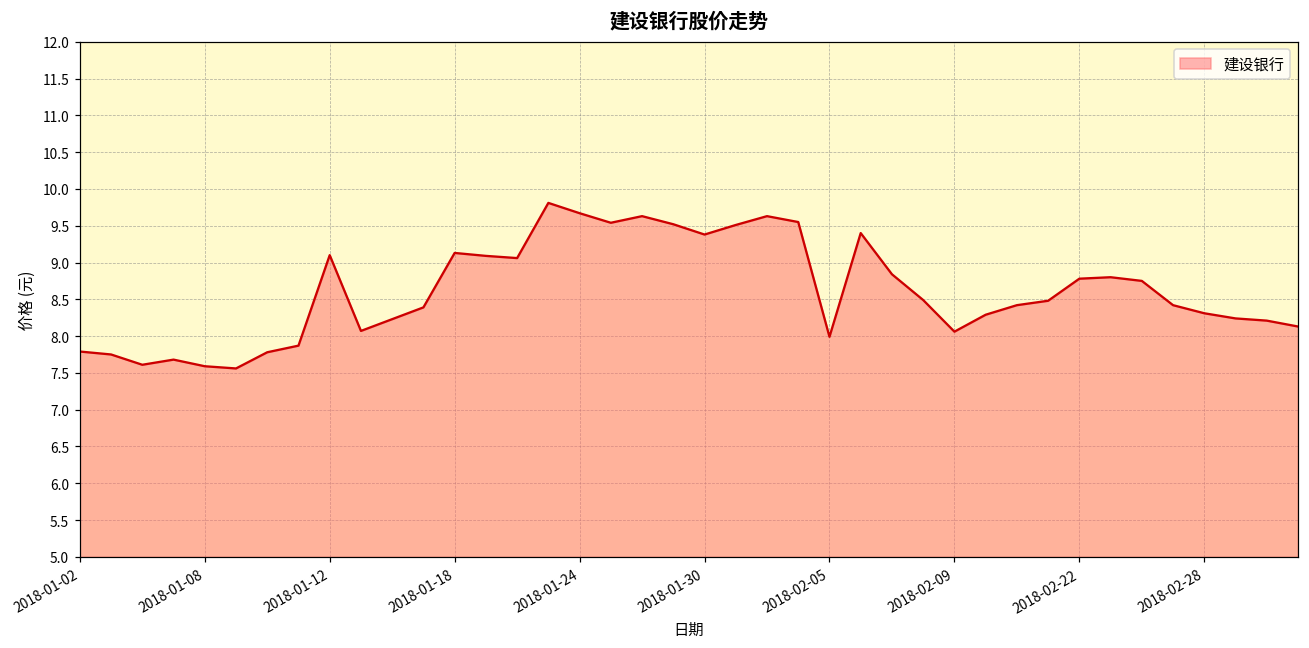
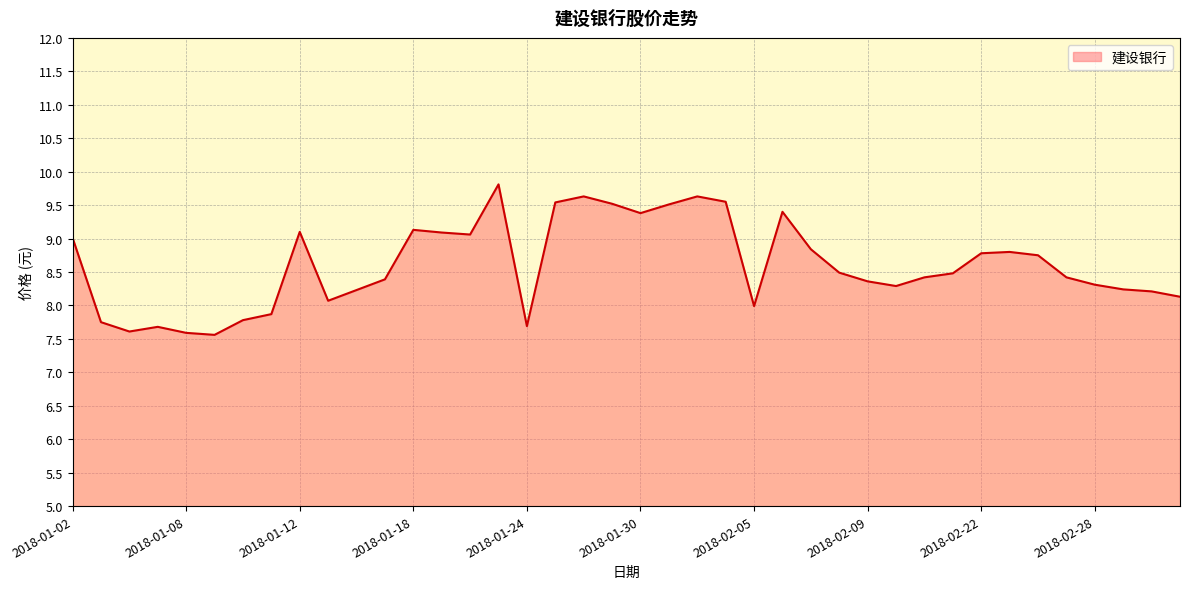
2018-01-02: 7.8 -> 9.0
2018-01-24: 9.7 -> 7.7
2018-02-09: 8.1 -> 8.4
